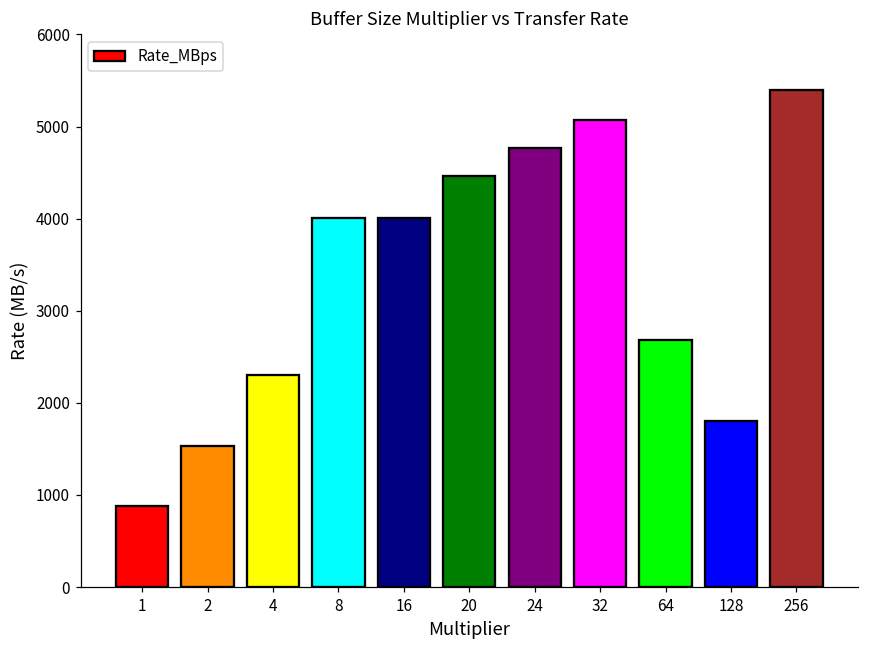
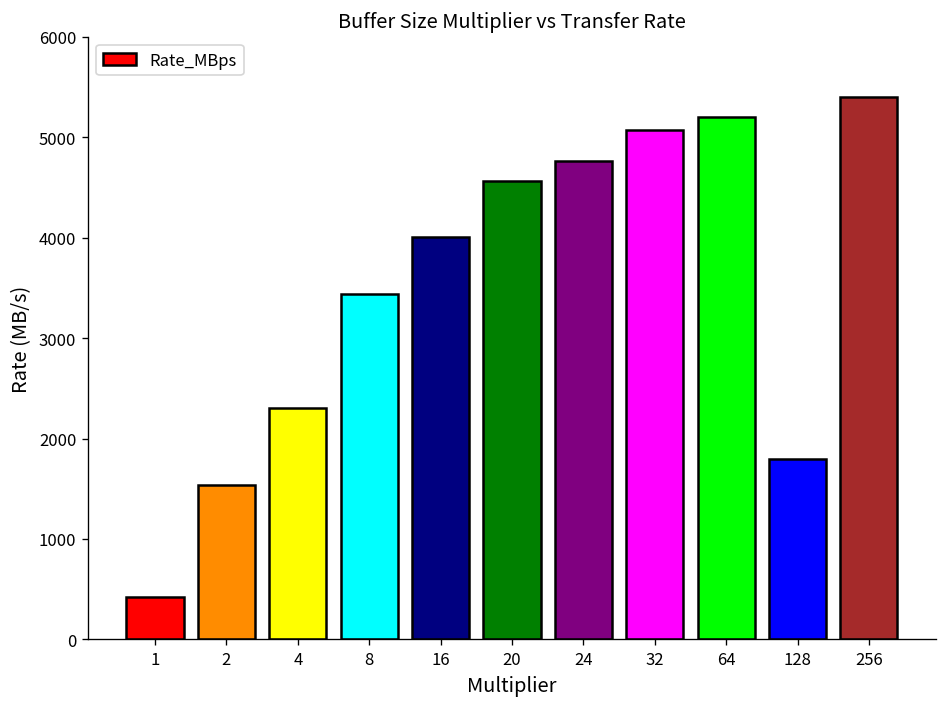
1: 900 -> 400
8: 4000 -> 3400
20: 4500 -> 4600
64: 2700 -> 5200
